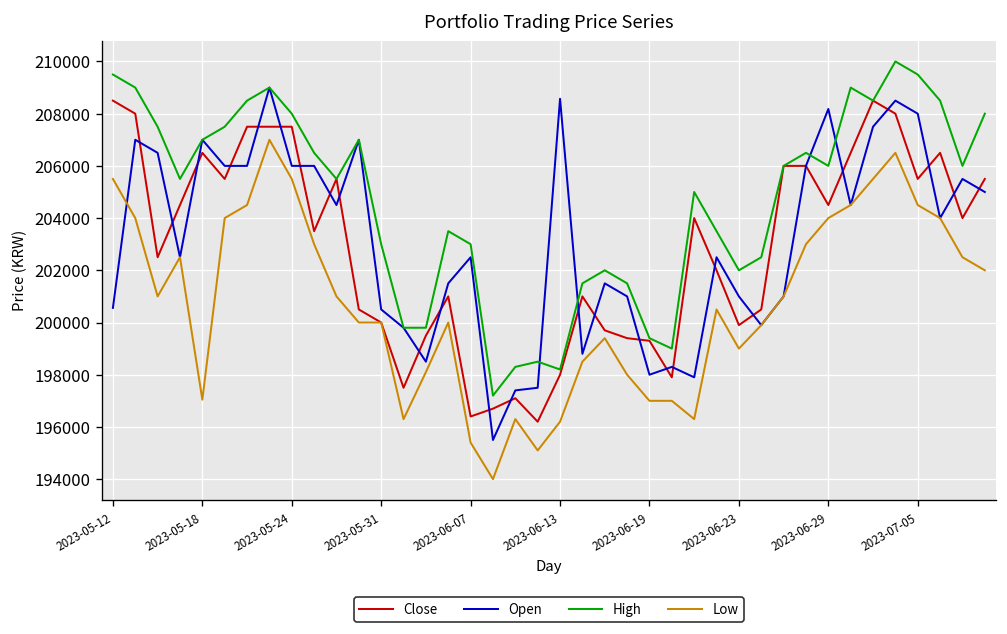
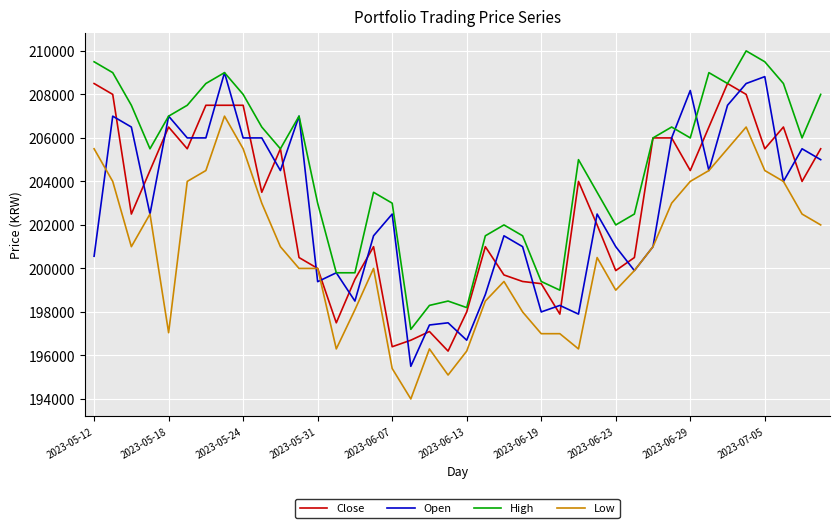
Open, 2023-05-31: 200500 -> 199400
Open, 2023-06-13: 208600 -> 196700
Open, 2023-07-05: 208000 -> 208800
